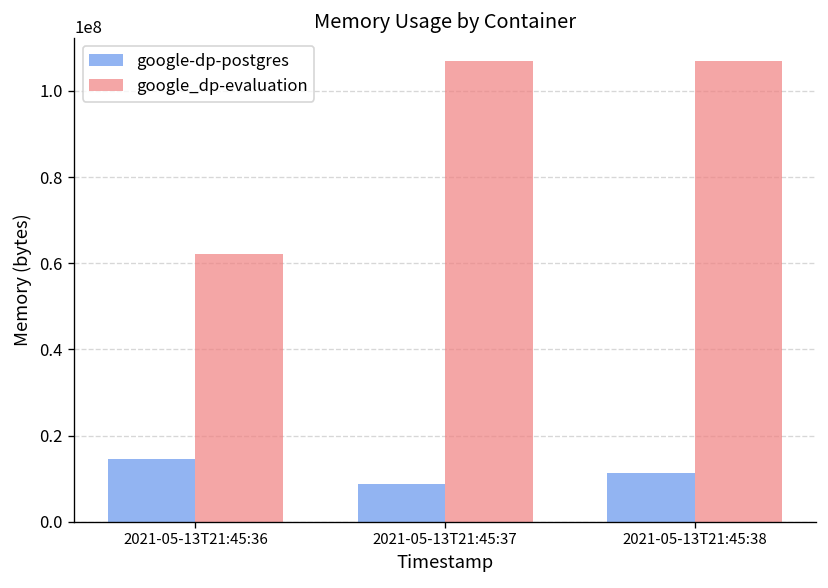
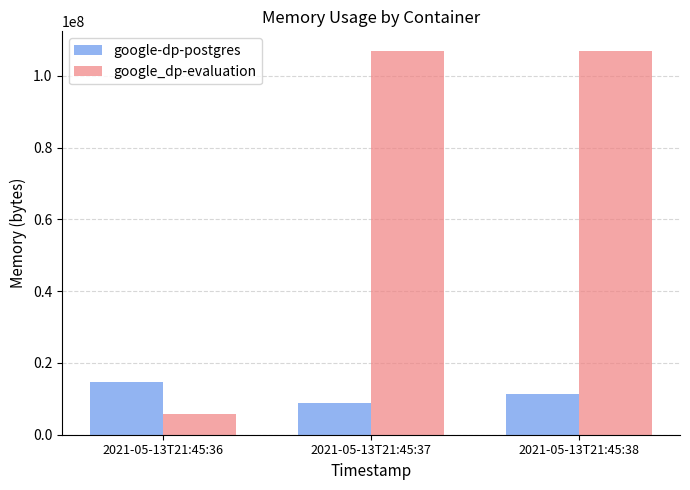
google_dp-evaluation, 2021-05-13T21:45:36: 62000000 -> 6000000
